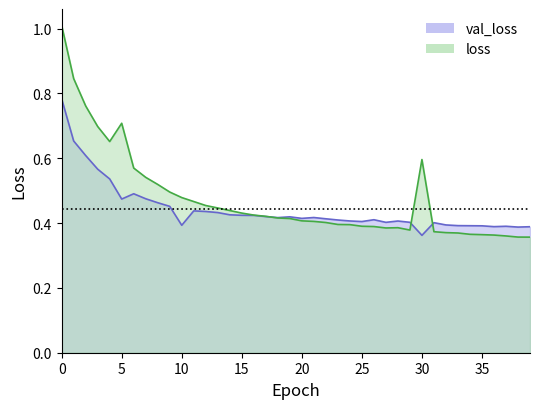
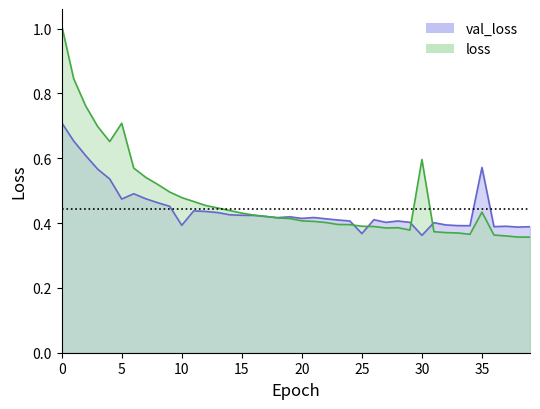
val_loss, 0: 0.78 -> 0.71
val_loss, 25: 0.40 -> 0.37
val_loss, 35: 0.39 -> 0.57
loss, 35: 0.36 -> 0.43
